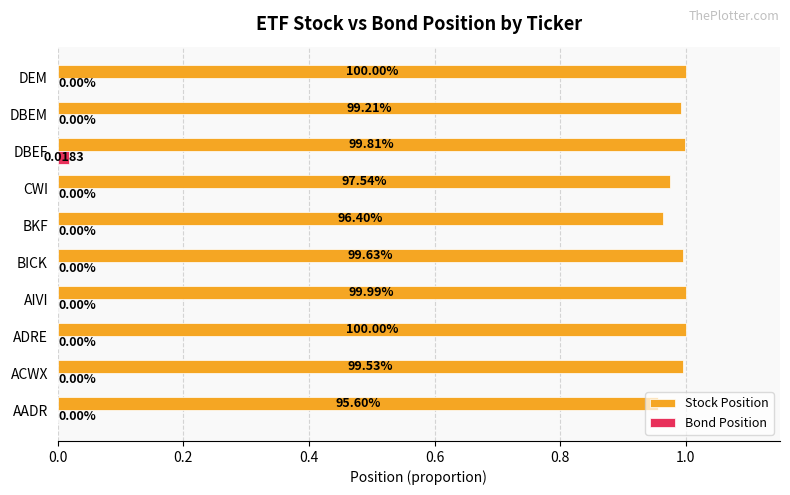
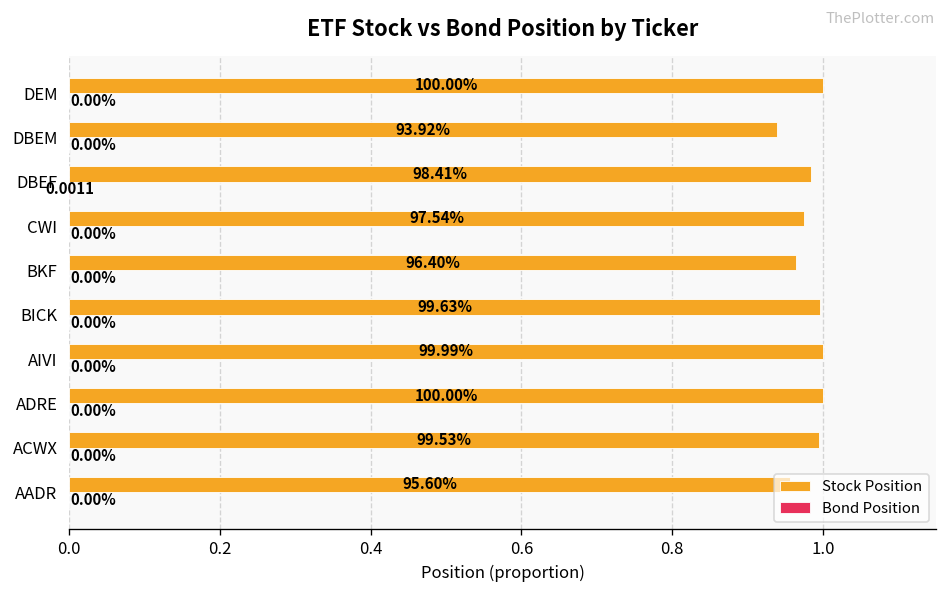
Stock Position, DBEM: 99.21% -> 93.92%
Stock Position, DBEF: 99.81% -> 98.41%
Bond Position, DBEF: 0.0183 -> 0.0011
